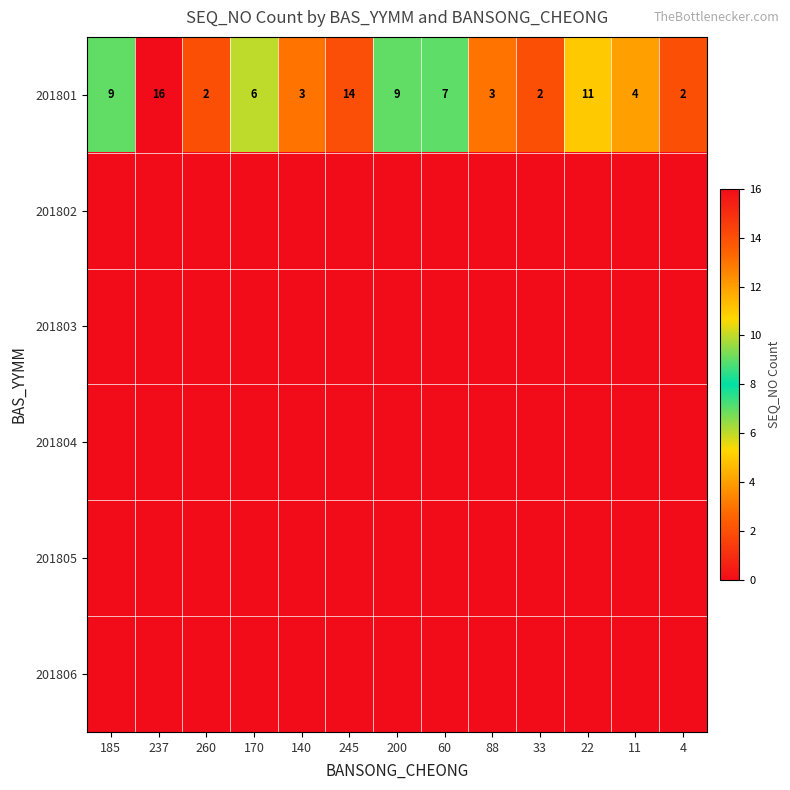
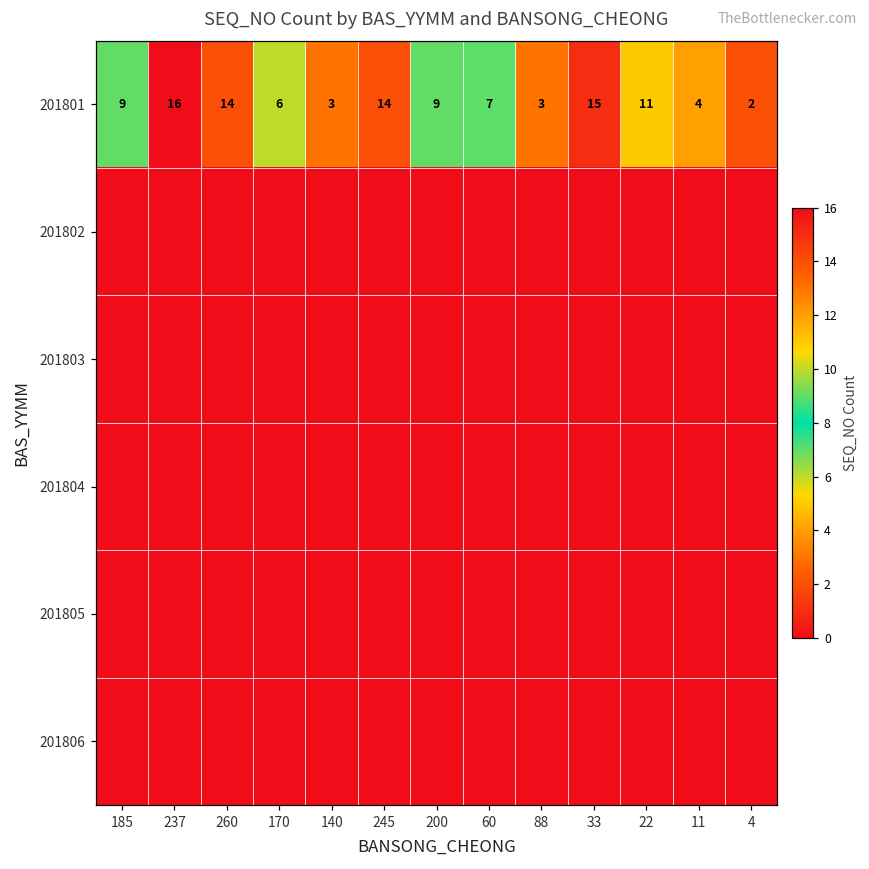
201801, 260: 2 -> 14
201801, 33: 2 -> 15
